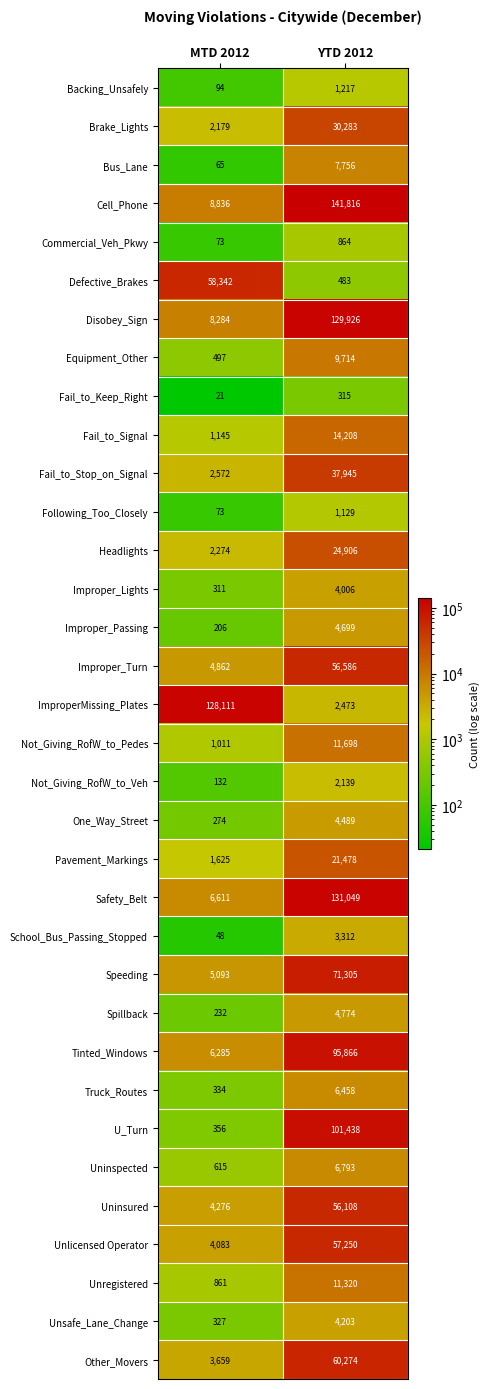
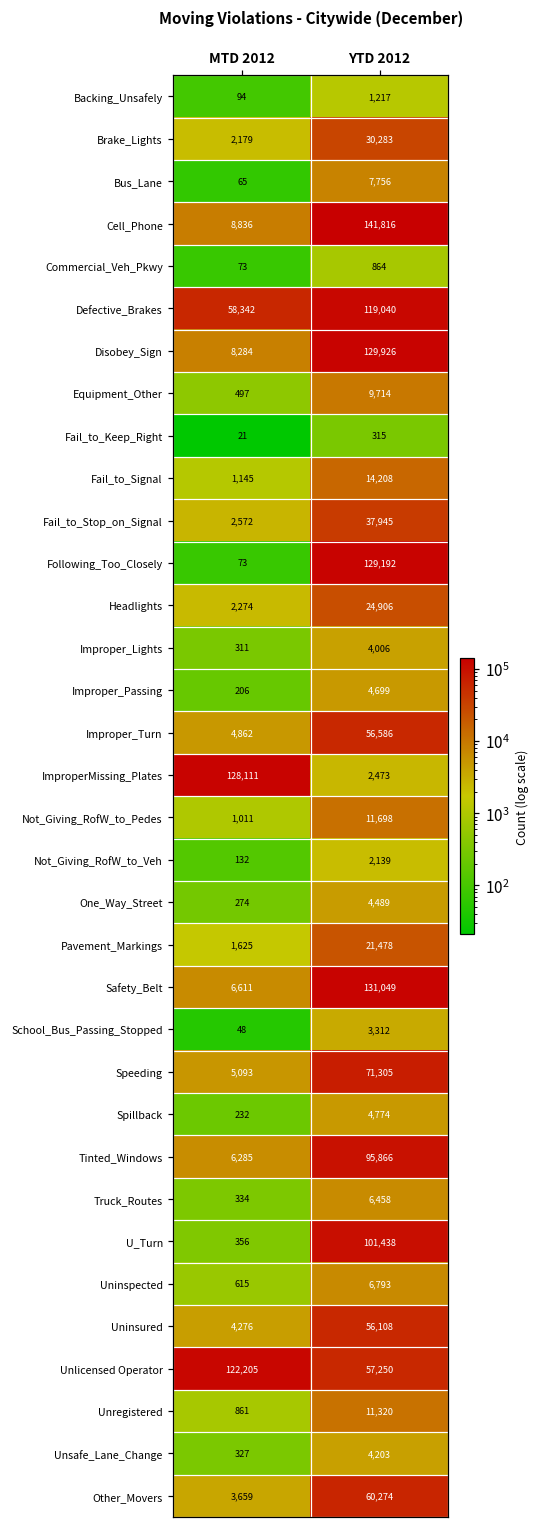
Defective_Brakes, YTD 2012: 483 -> 119,040
Following_Too_Closely, YTD 2012: 1,129 -> 129,192
Unlicensed Operator, MTD 2012: 4,083 -> 122,205
